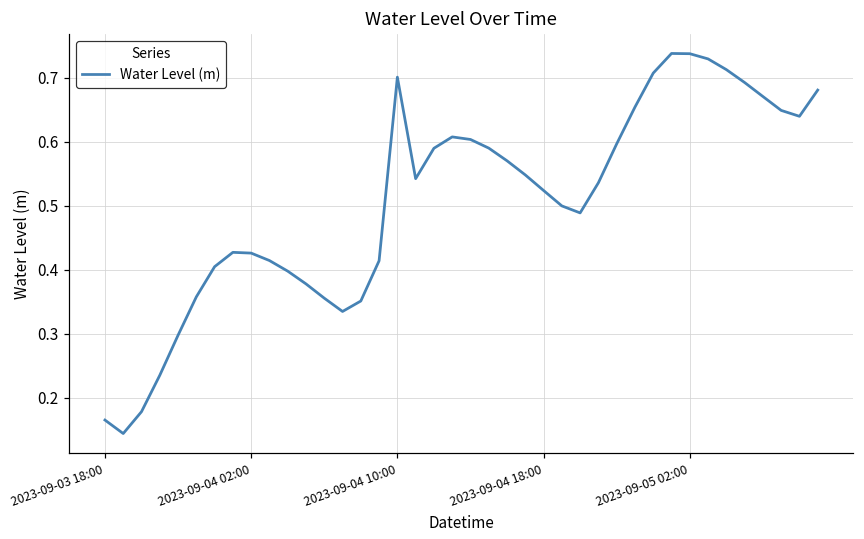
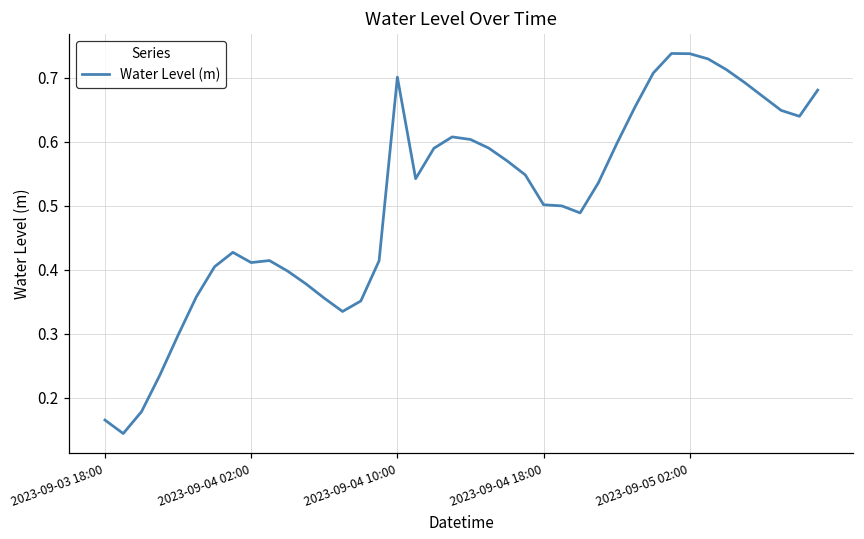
2023-09-04 02:00: 0.43 -> 0.41
2023-09-04 18:00: 0.52 -> 0.50
